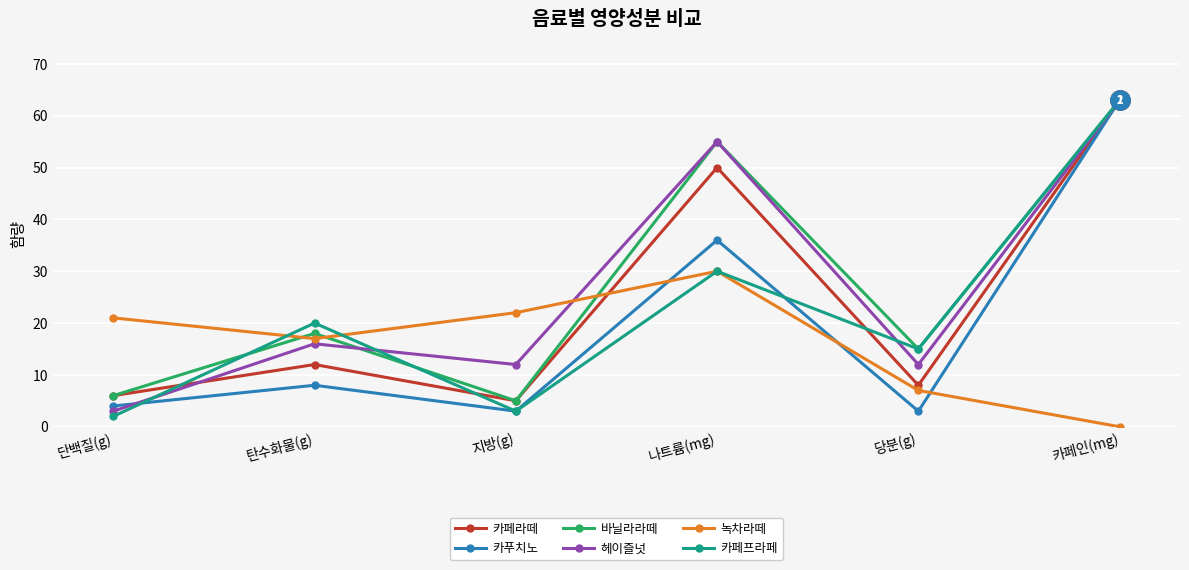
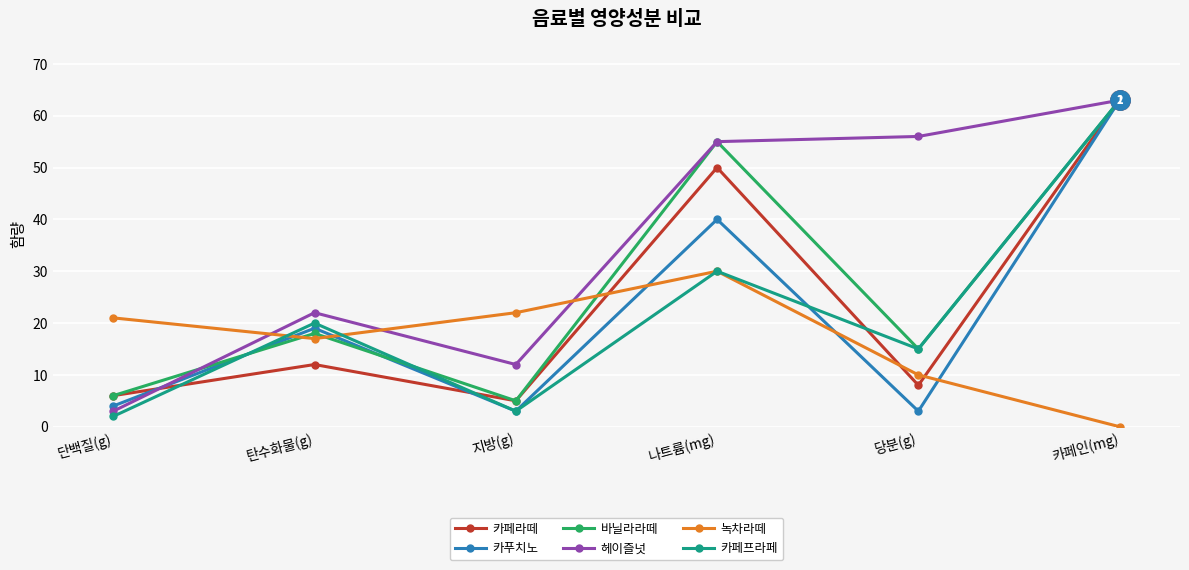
카푸치노, 탄수화물(g): 8 -> 19
헤이즐넛, 탄수화물(g): 16 -> 22
카푸치노, 나트륨(mg): 36 -> 40
헤이즐넛, 당분(g): 12 -> 56
녹차라떼, 당분(g): 7 -> 10
